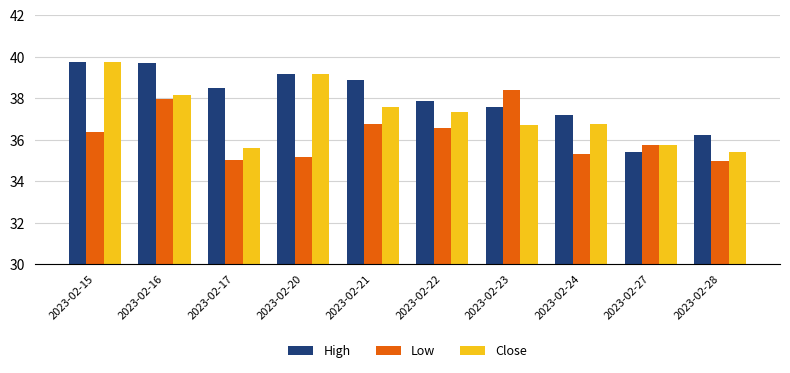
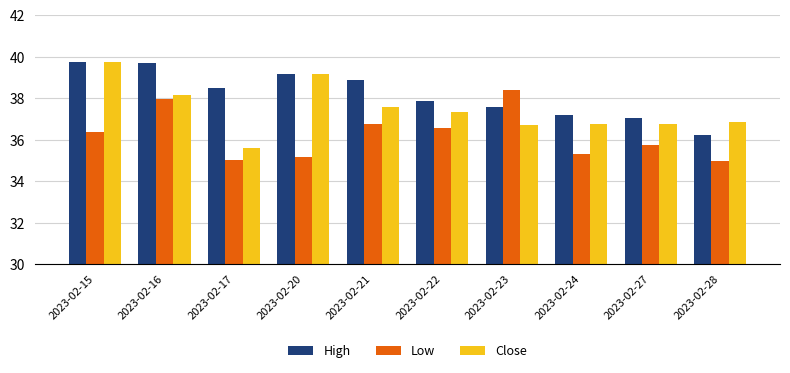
High, 2023-02-27: 35.4 -> 37.0
Close, 2023-02-27: 35.8 -> 36.7
Close, 2023-02-28: 35.4 -> 36.9
